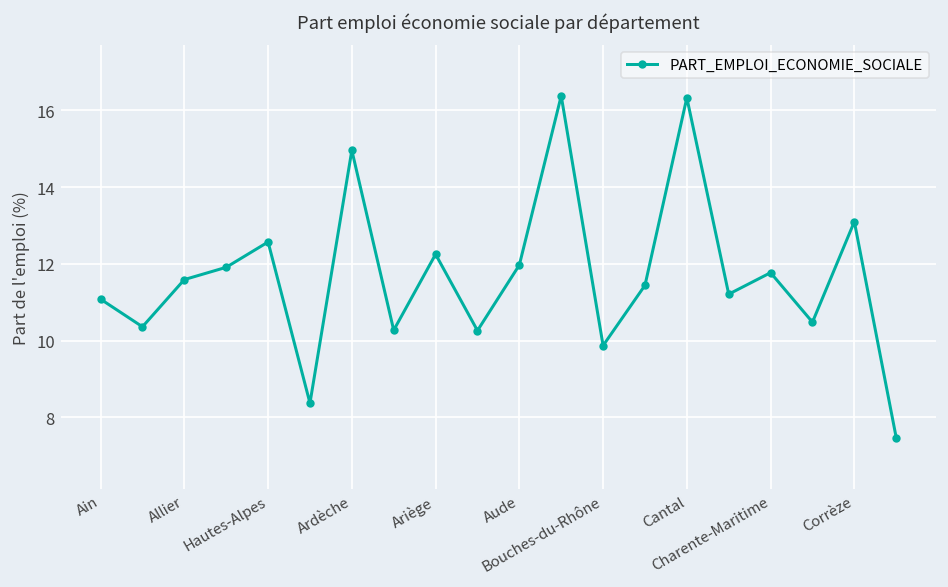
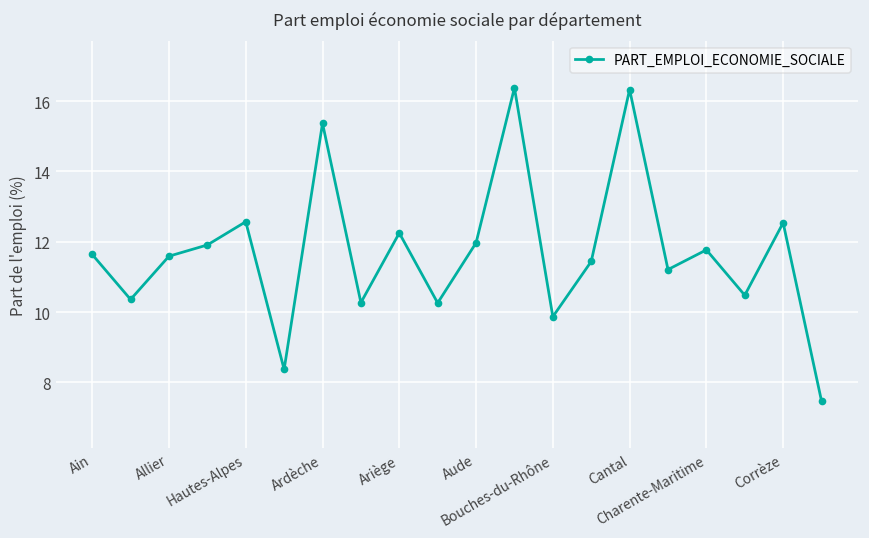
Ain: 11.1 -> 11.6
Ardèche: 15.0 -> 15.4
Corrèze: 13.1 -> 12.5
